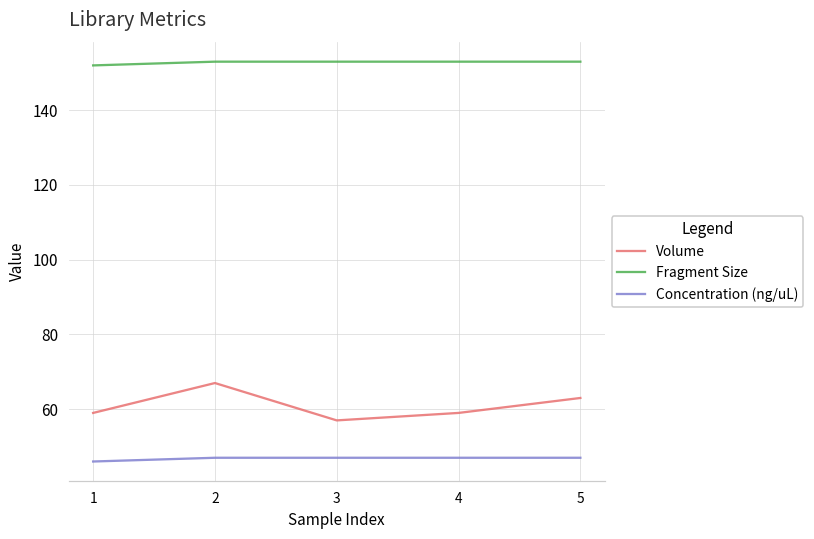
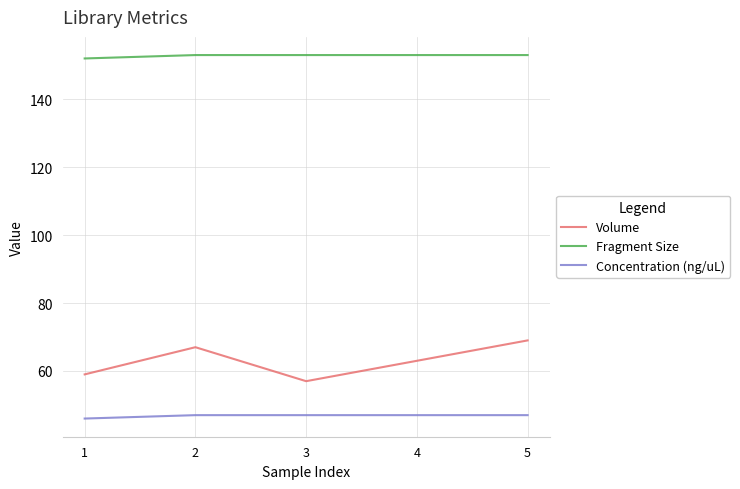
Volume, 4: 59 -> 63
Volume, 5: 63 -> 69
